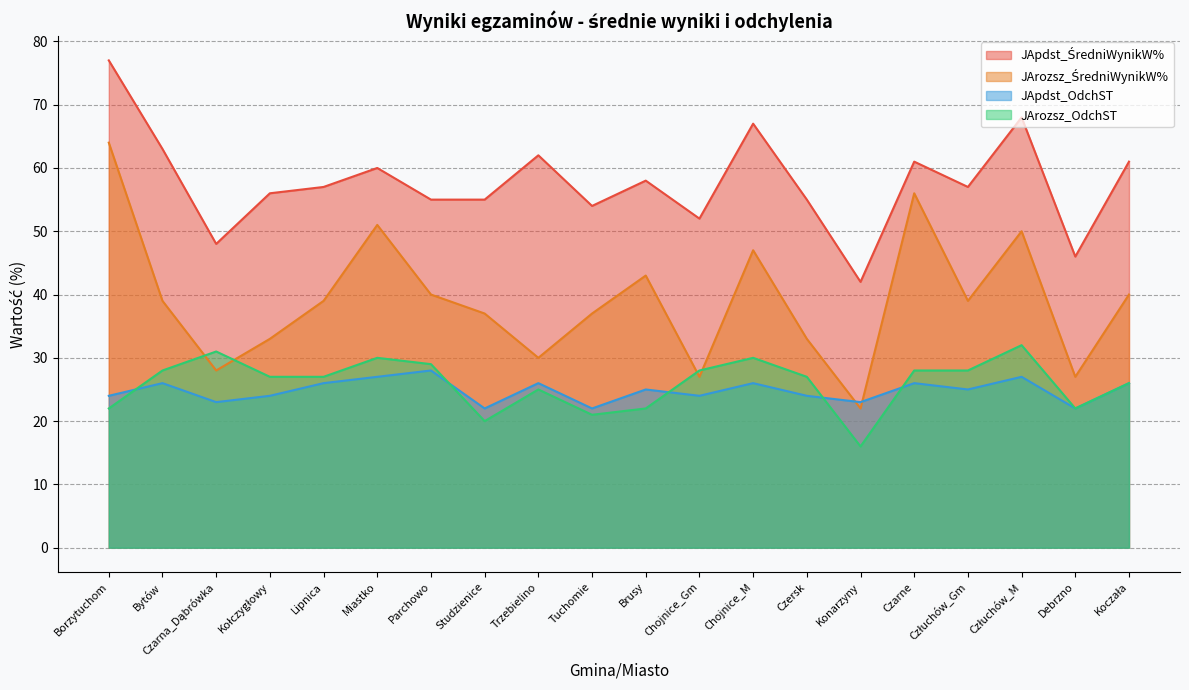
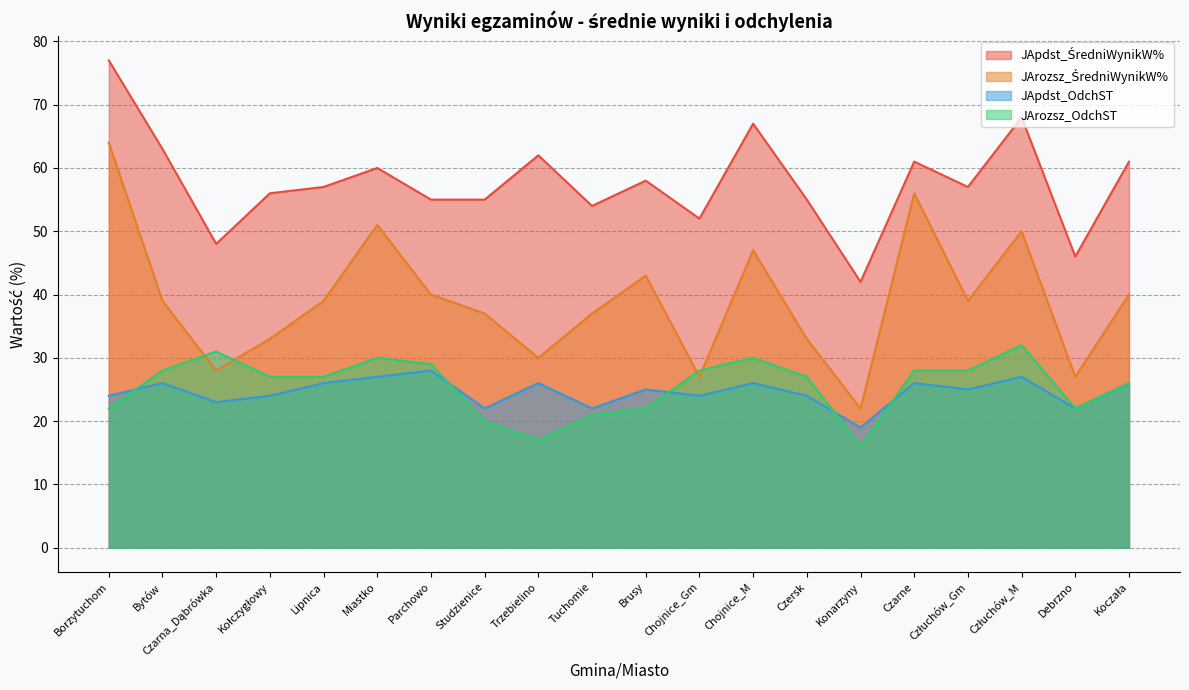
JArozsz_OdchST, Trzebielino: 25 -> 17
JApdst_OdchST, Konarzyny: 23 -> 19
